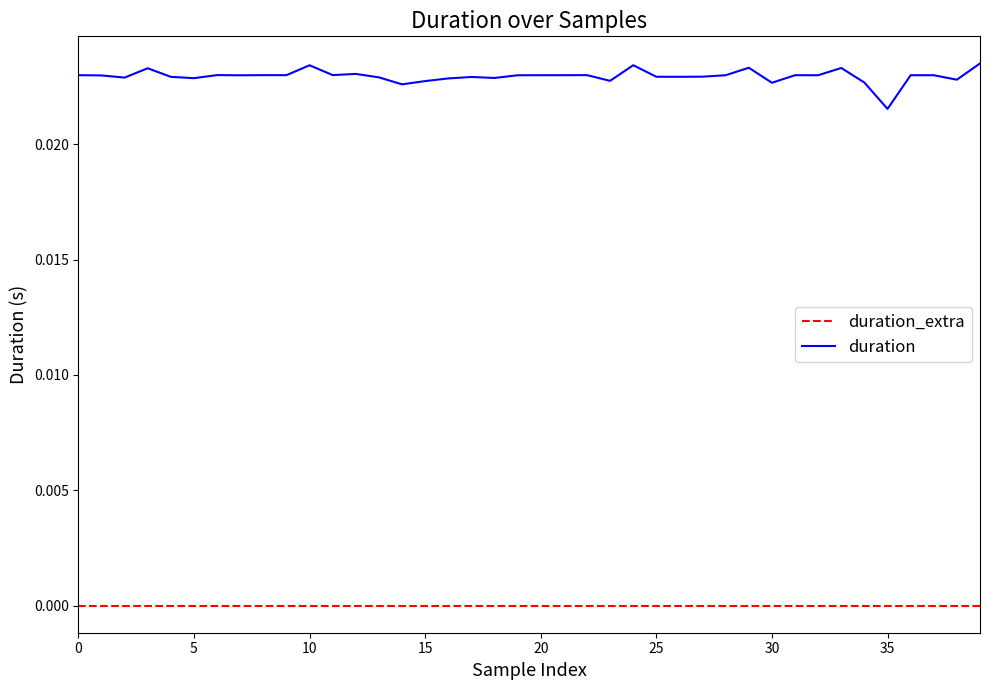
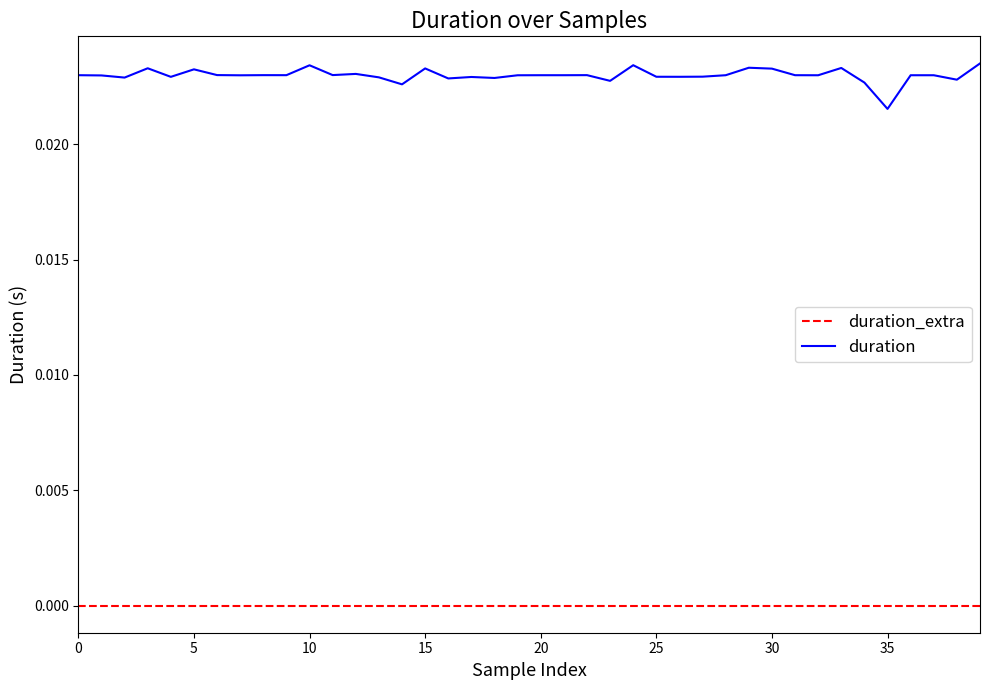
duration, 5: 0.0229 -> 0.0233
duration, 15: 0.0227 -> 0.0233
duration, 30: 0.0227 -> 0.0233
